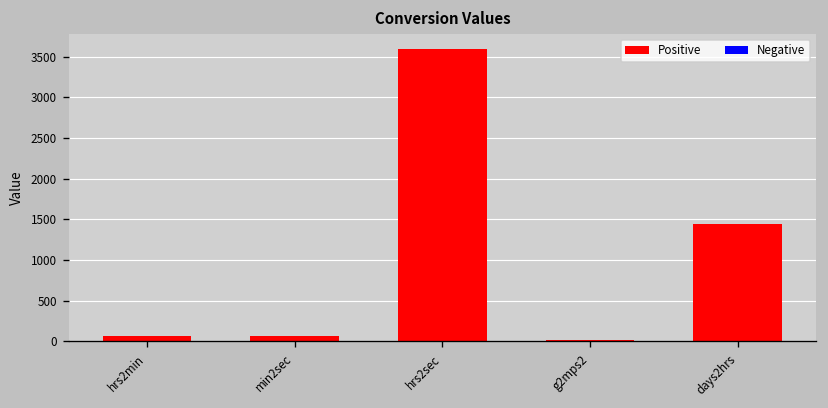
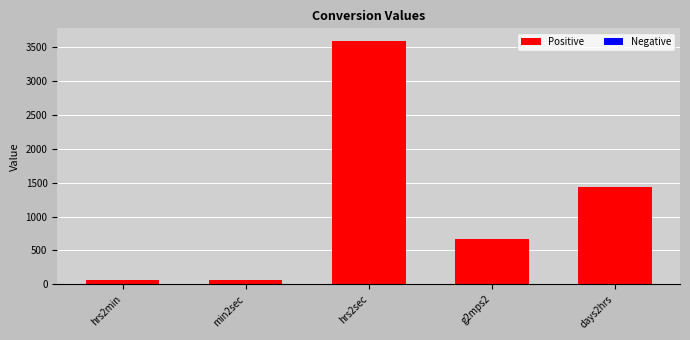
g2mps2: 0 -> 700
